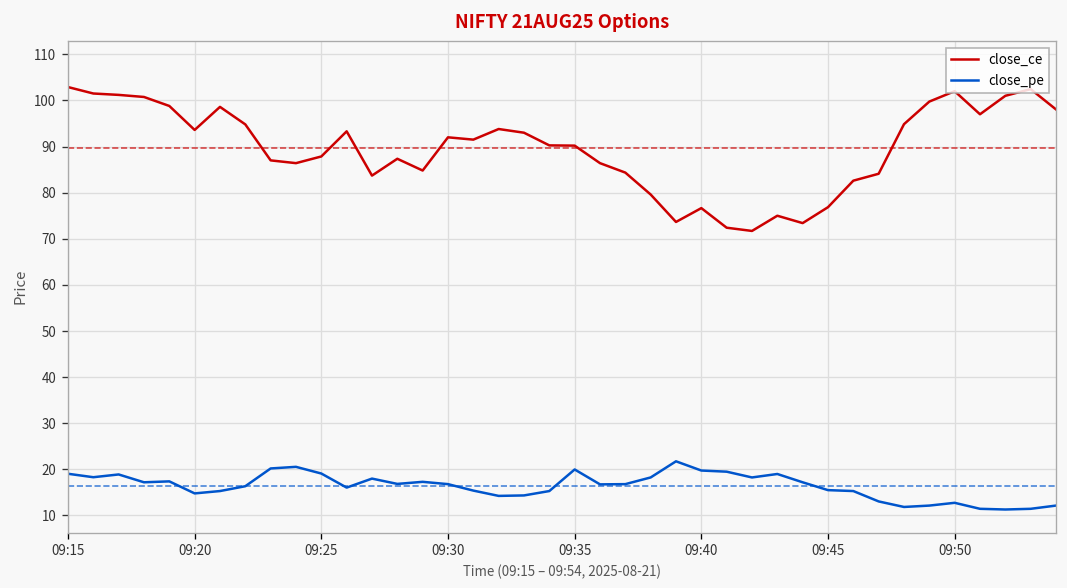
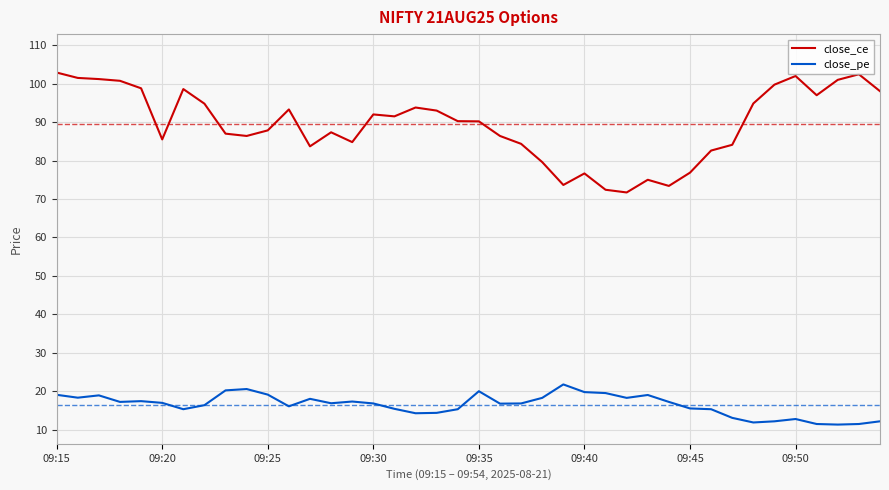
close_ce, 09:20: 94 -> 86
close_pe, 09:20: 15 -> 17
